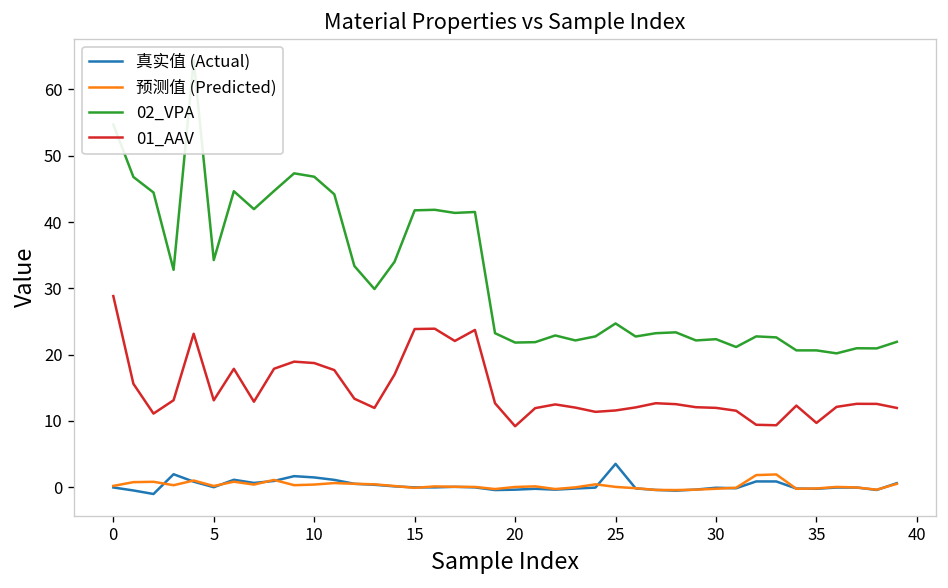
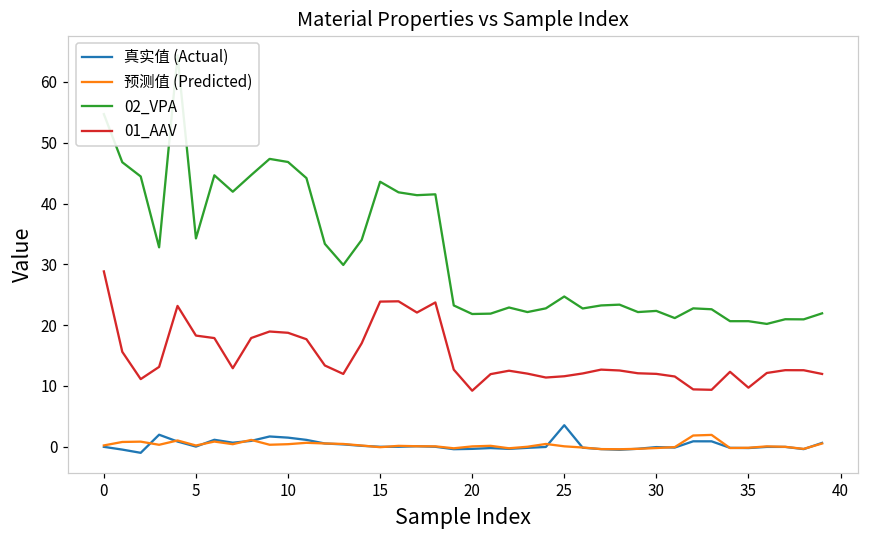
01_AAV, 5: 13 -> 18
02_VPA, 15: 42 -> 44
